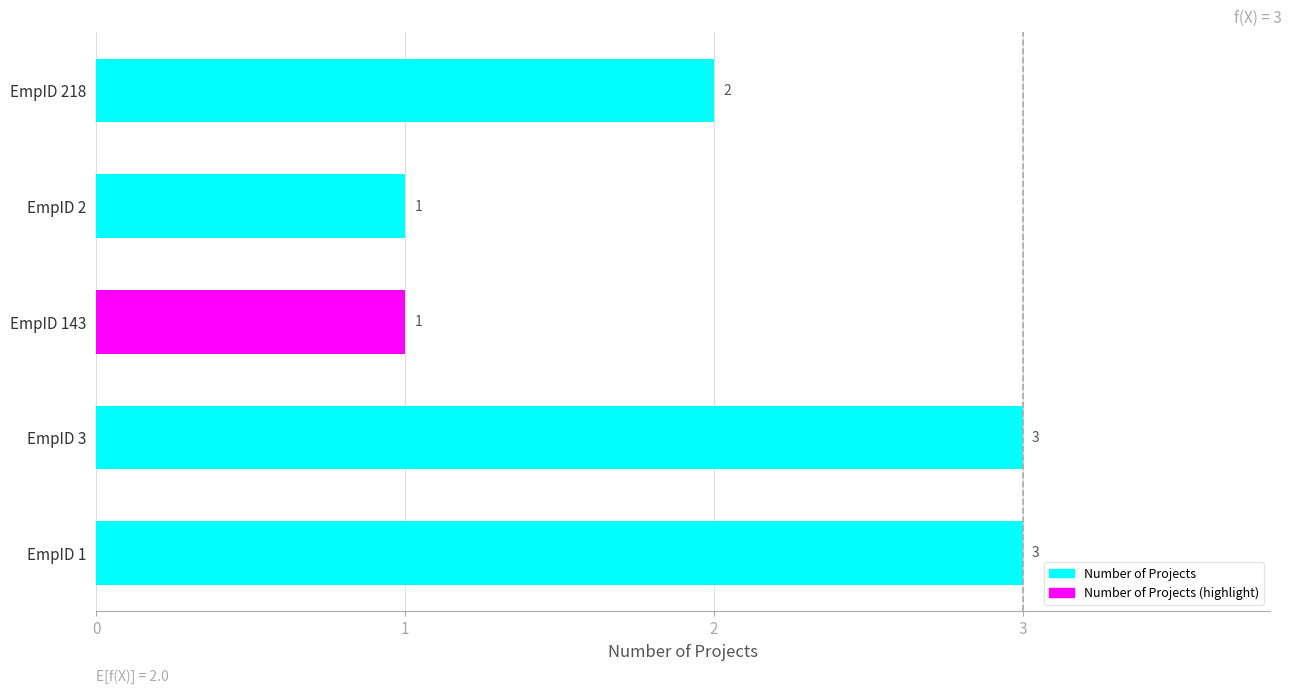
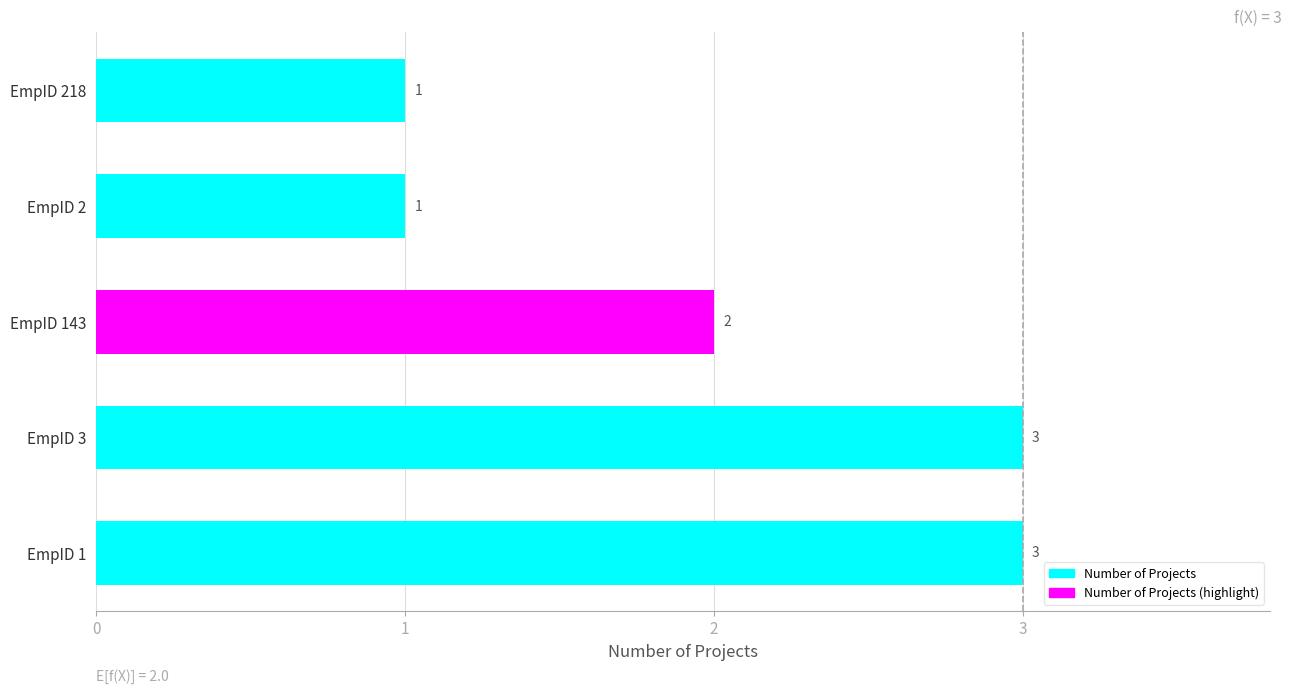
EmpID 218: 2 -> 1
EmpID 143: 1 -> 2
